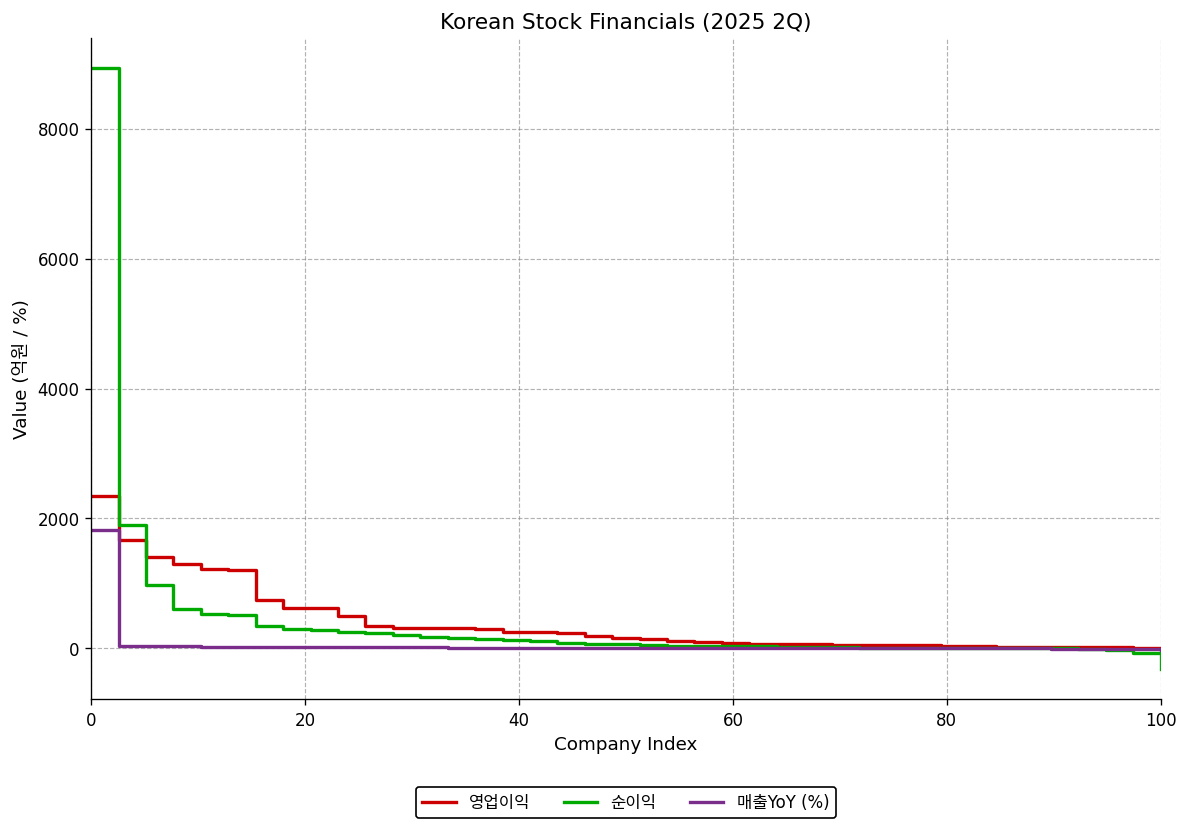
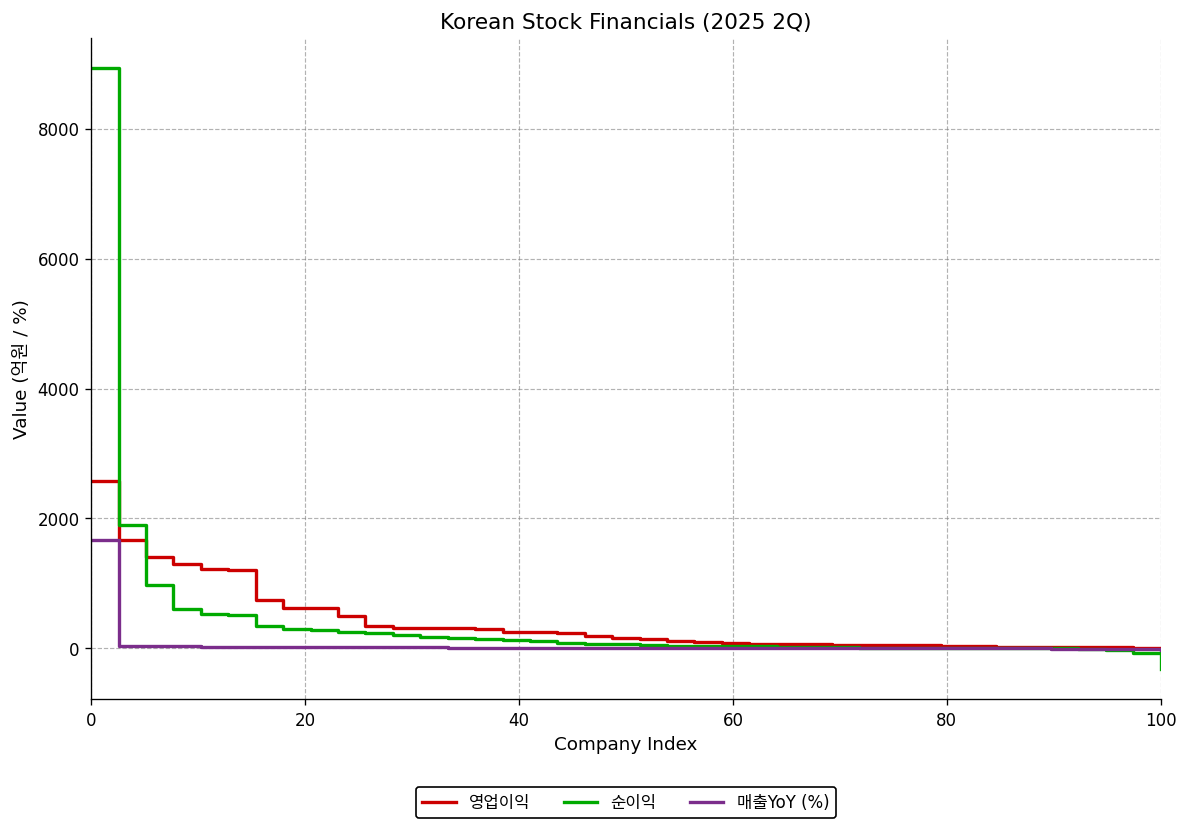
영업이익, 0: 2300 -> 2600
매출YoY (%), 0: 1800 -> 1700
